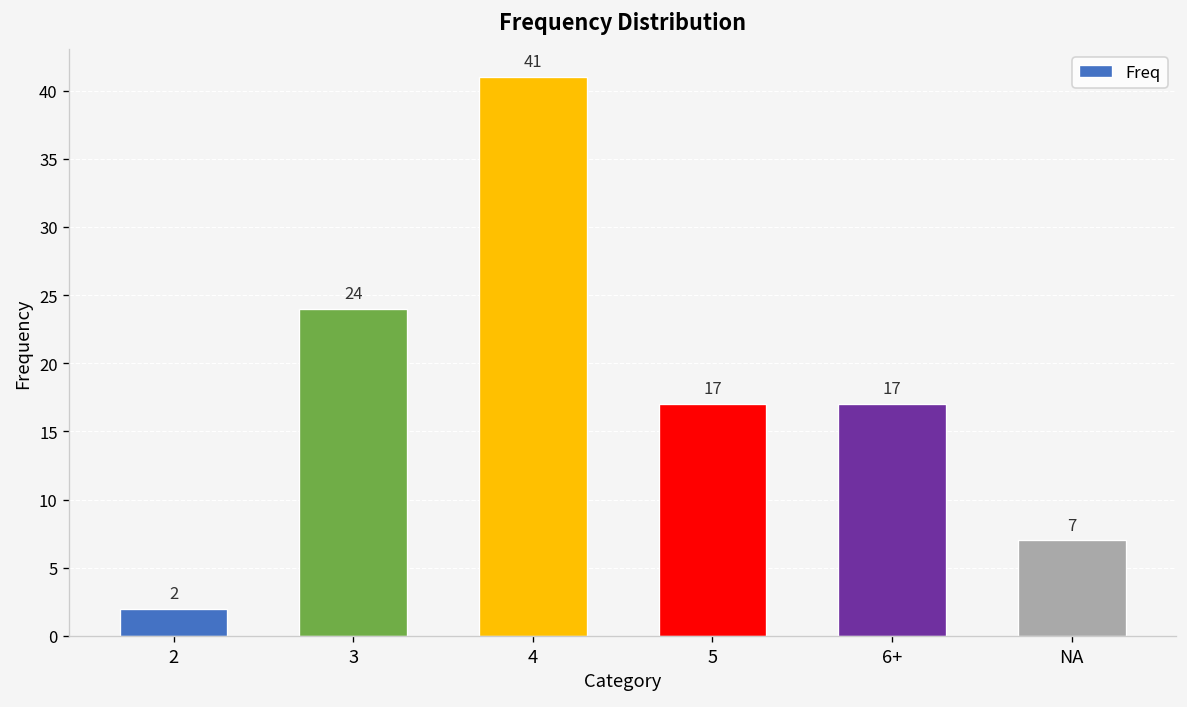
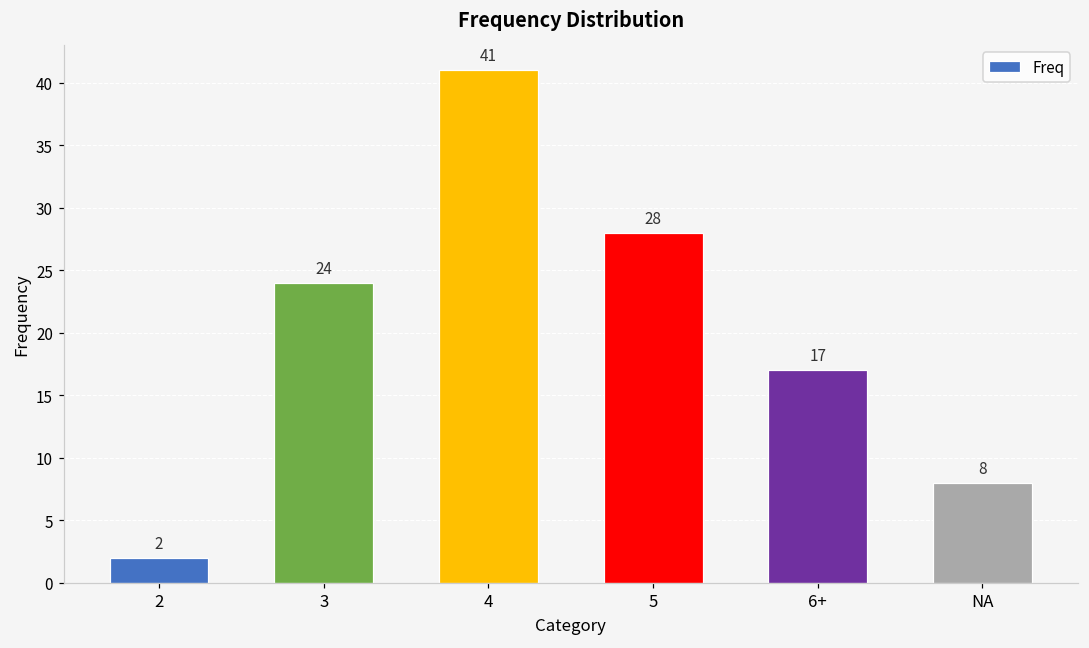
5: 17 -> 28
NA: 7 -> 8
